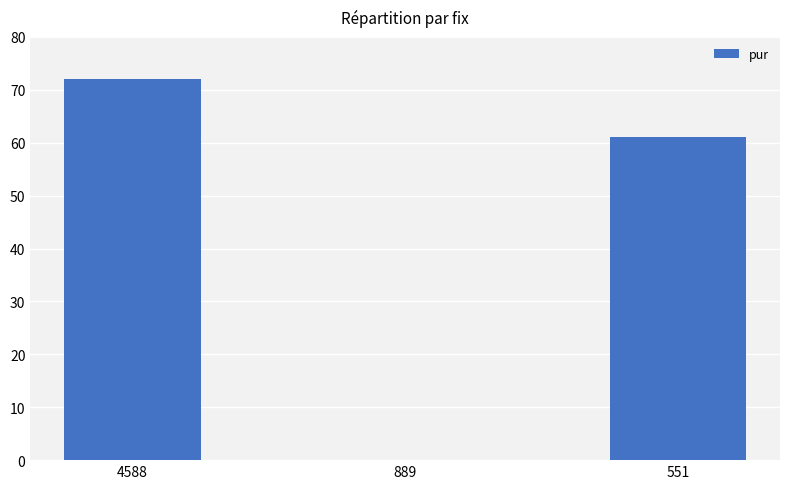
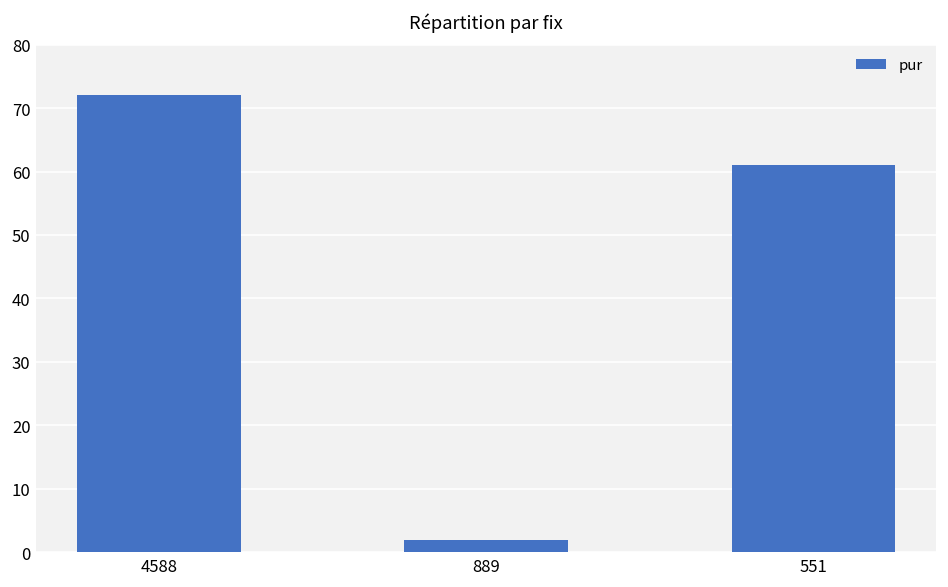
889: 0 -> 2
